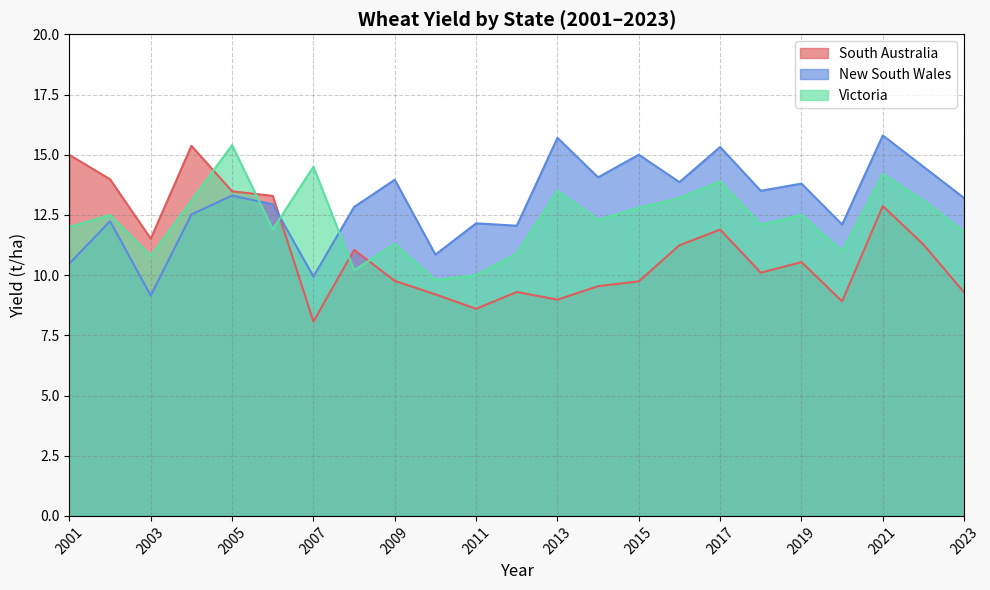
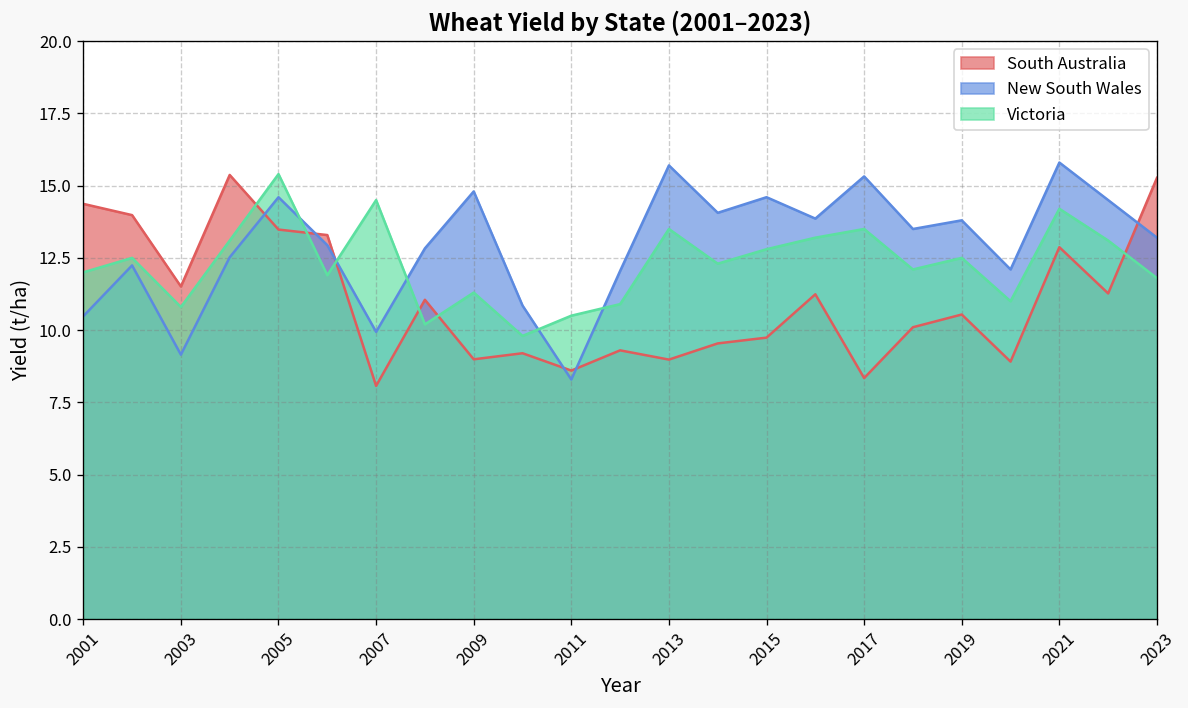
South Australia, 2001: 15.0 -> 14.4
New South Wales, 2005: 13.3 -> 14.6
South Australia, 2009: 9.8 -> 9.0
New South Wales, 2009: 14.0 -> 14.8
New South Wales, 2011: 12.2 -> 8.3
Victoria, 2011: 10.0 -> 10.5
New South Wales, 2015: 15.0 -> 14.6
South Australia, 2017: 11.9 -> 8.3
Victoria, 2017: 13.9 -> 13.5
South Australia, 2023: 9.3 -> 15.3
